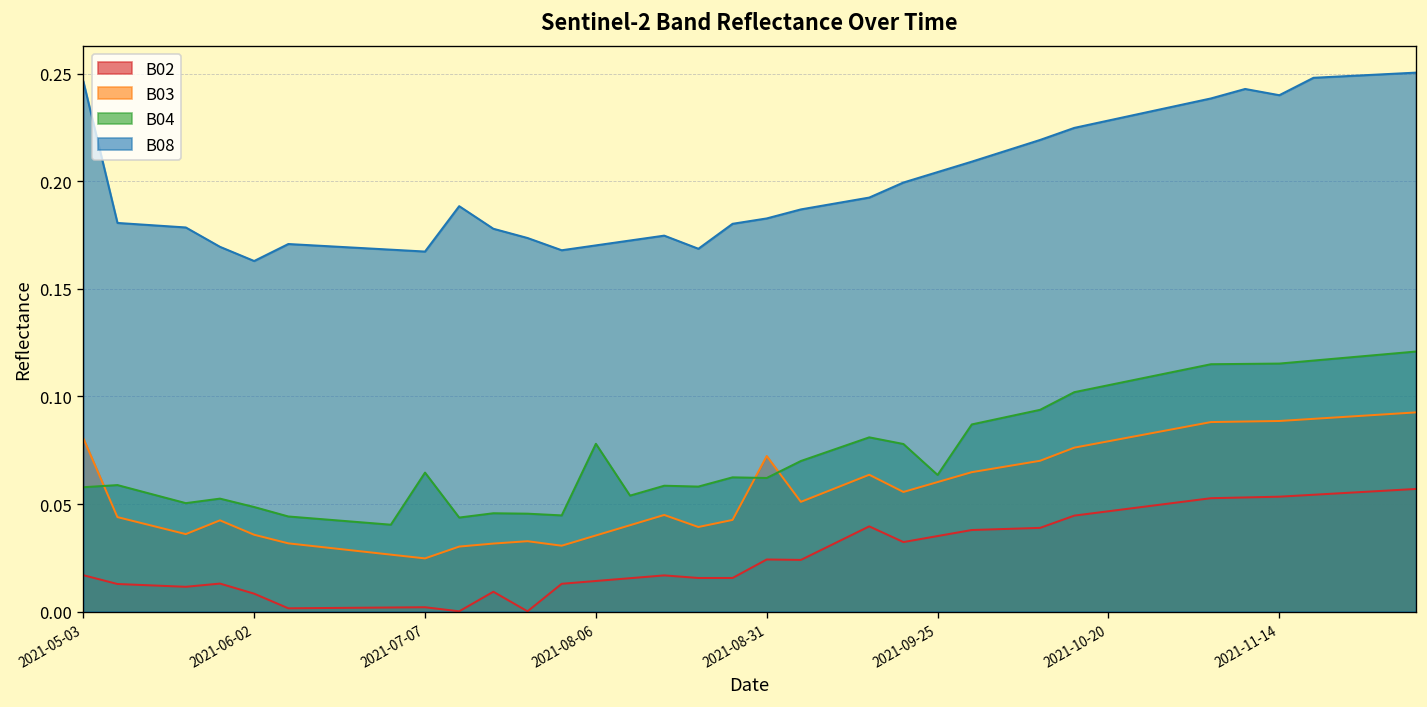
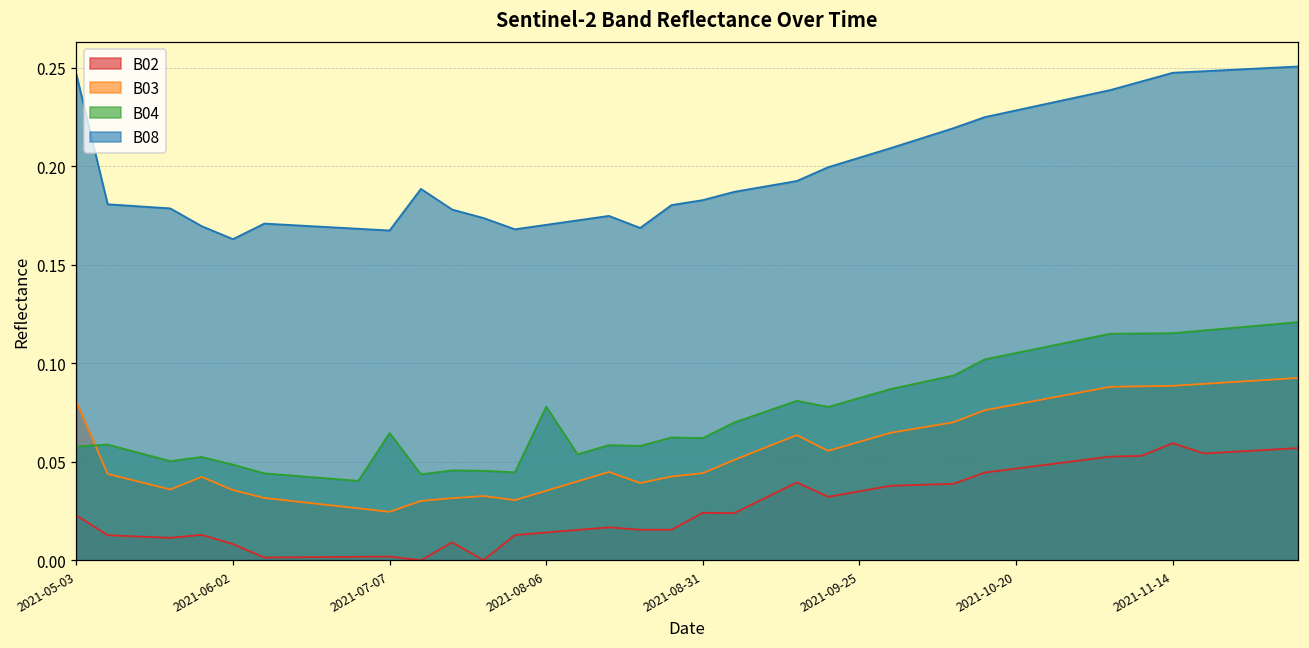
B02, 2021-05-03: 0.017 -> 0.023
B03, 2021-08-31: 0.072 -> 0.044
B04, 2021-09-25: 0.064 -> 0.082
B02, 2021-11-14: 0.053 -> 0.060
B08, 2021-11-14: 0.240 -> 0.247
